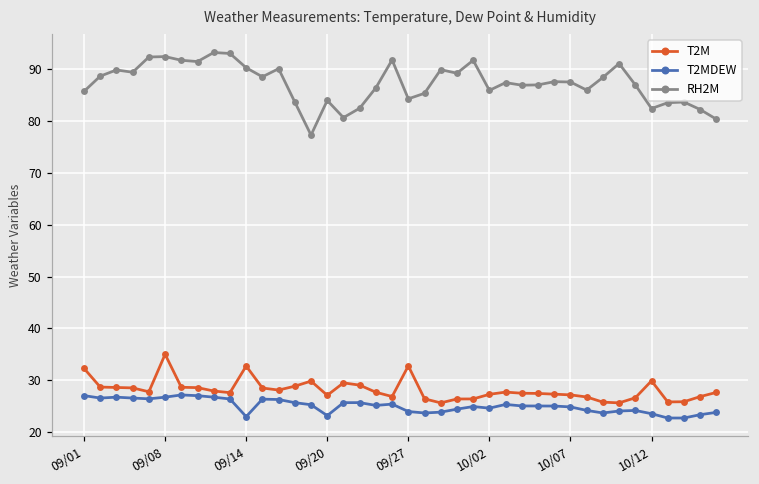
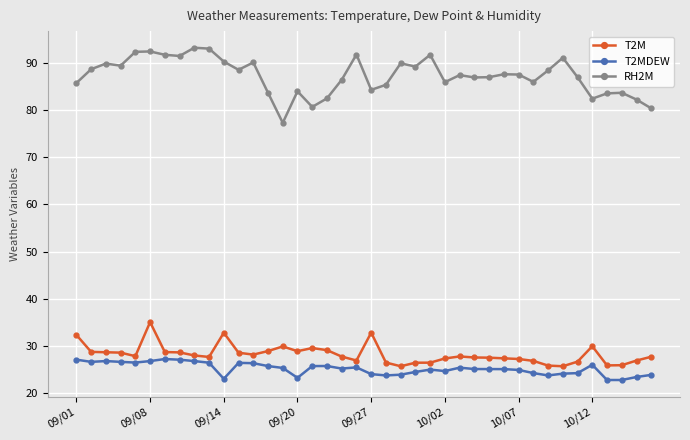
T2M, 09/20: 27 -> 29
T2MDEW, 10/12: 24 -> 26
